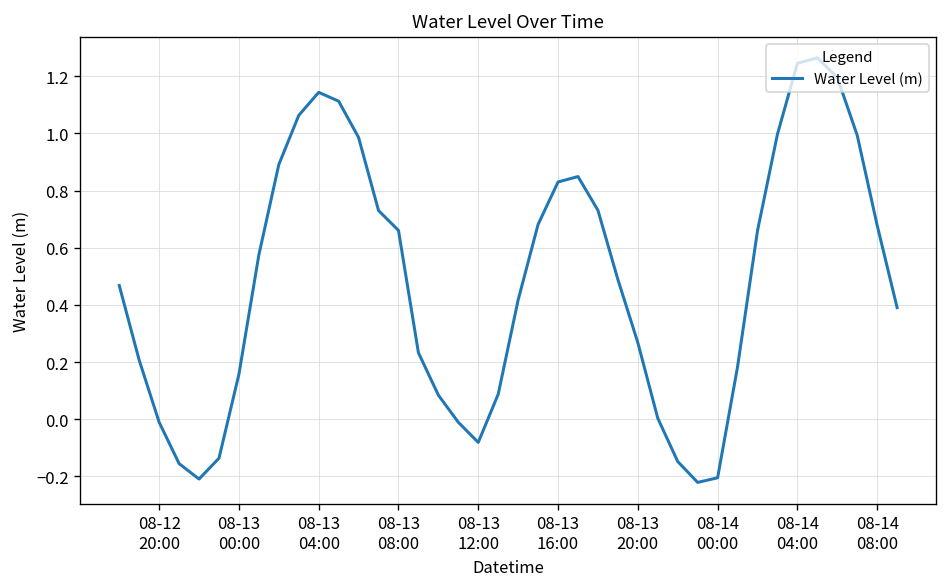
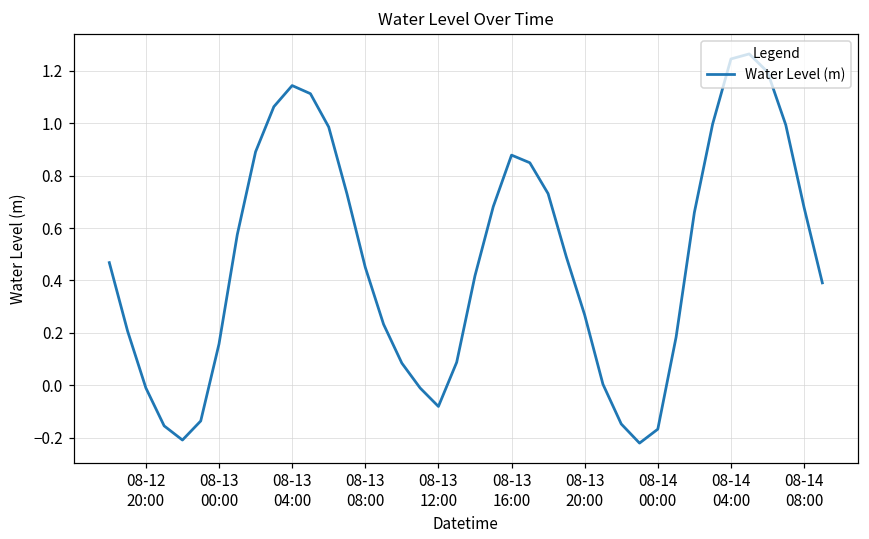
08-13 08:00: 0.66 -> 0.45
08-13 16:00: 0.83 -> 0.88
08-14 00:00: -0.21 -> -0.17
